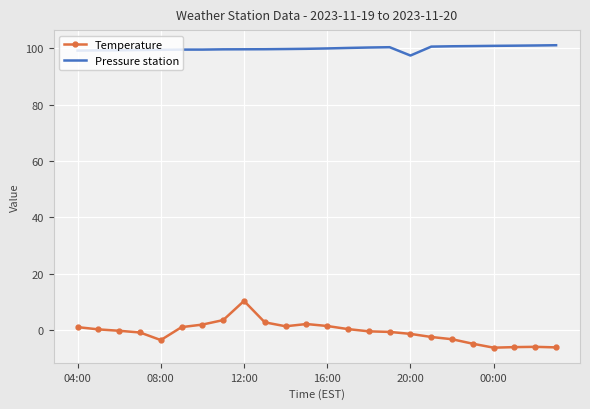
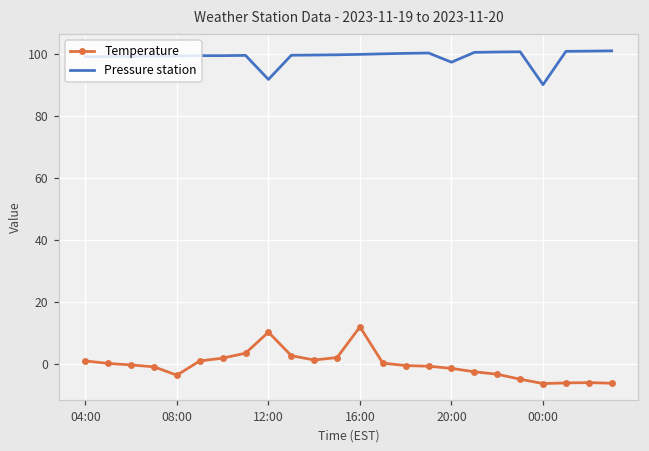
Pressure station, 12:00: 100 -> 92
Temperature, 16:00: 1 -> 12
Pressure station, 00:00: 101 -> 90
